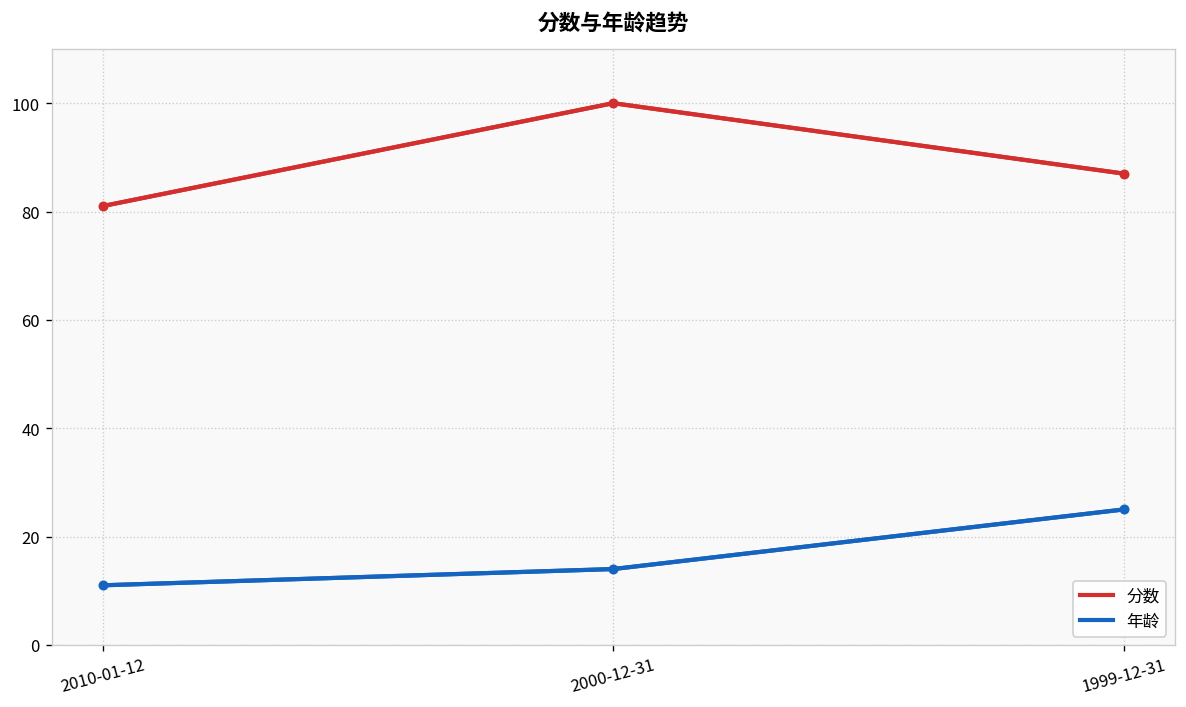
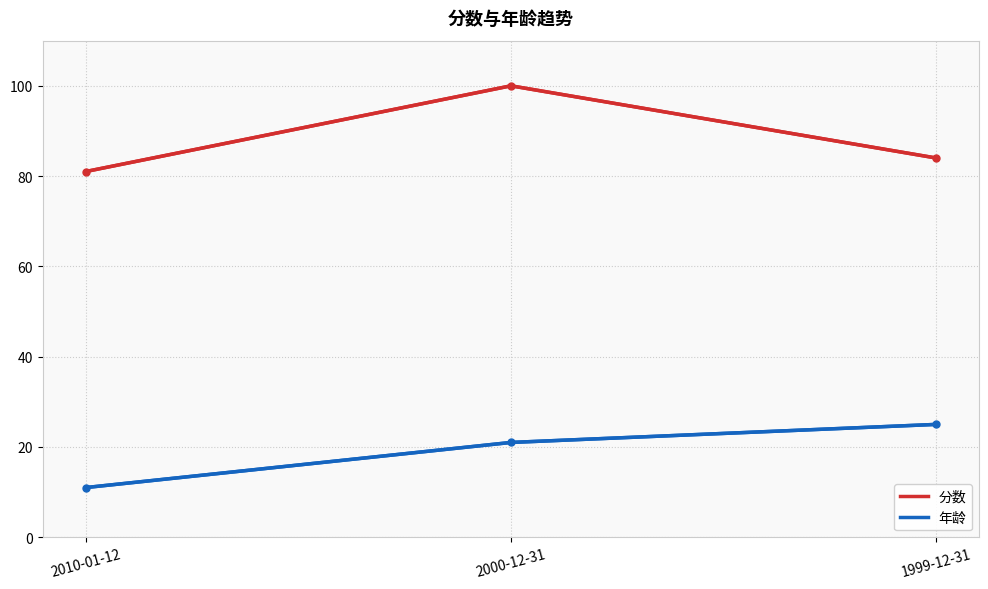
年龄, 2000-12-31: 14 -> 21
分数, 1999-12-31: 87 -> 84
